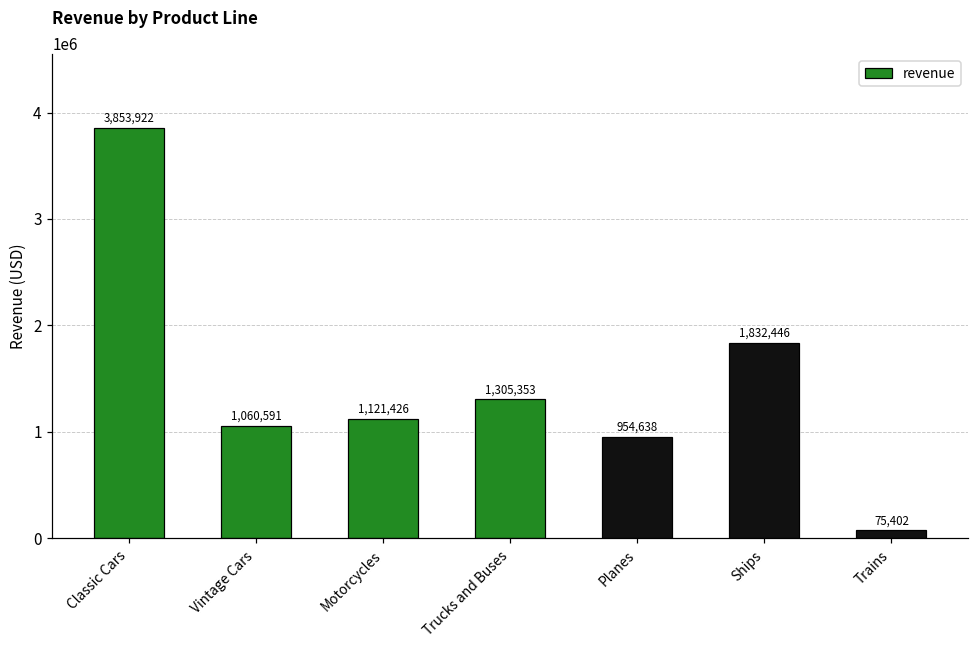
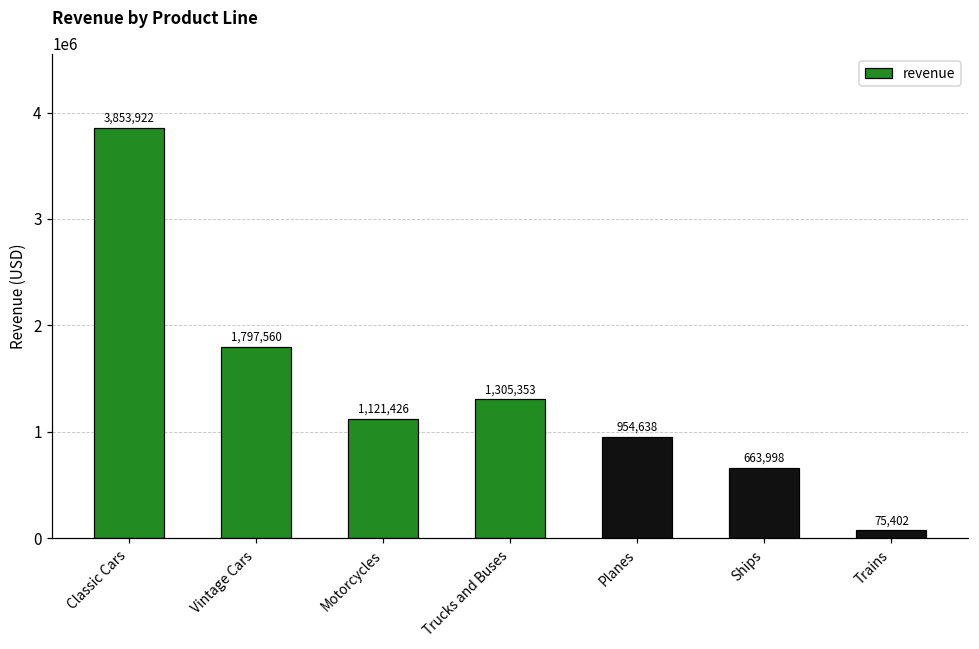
Vintage Cars: 1,060,591 -> 1,797,560
Ships: 1,832,446 -> 663,998
